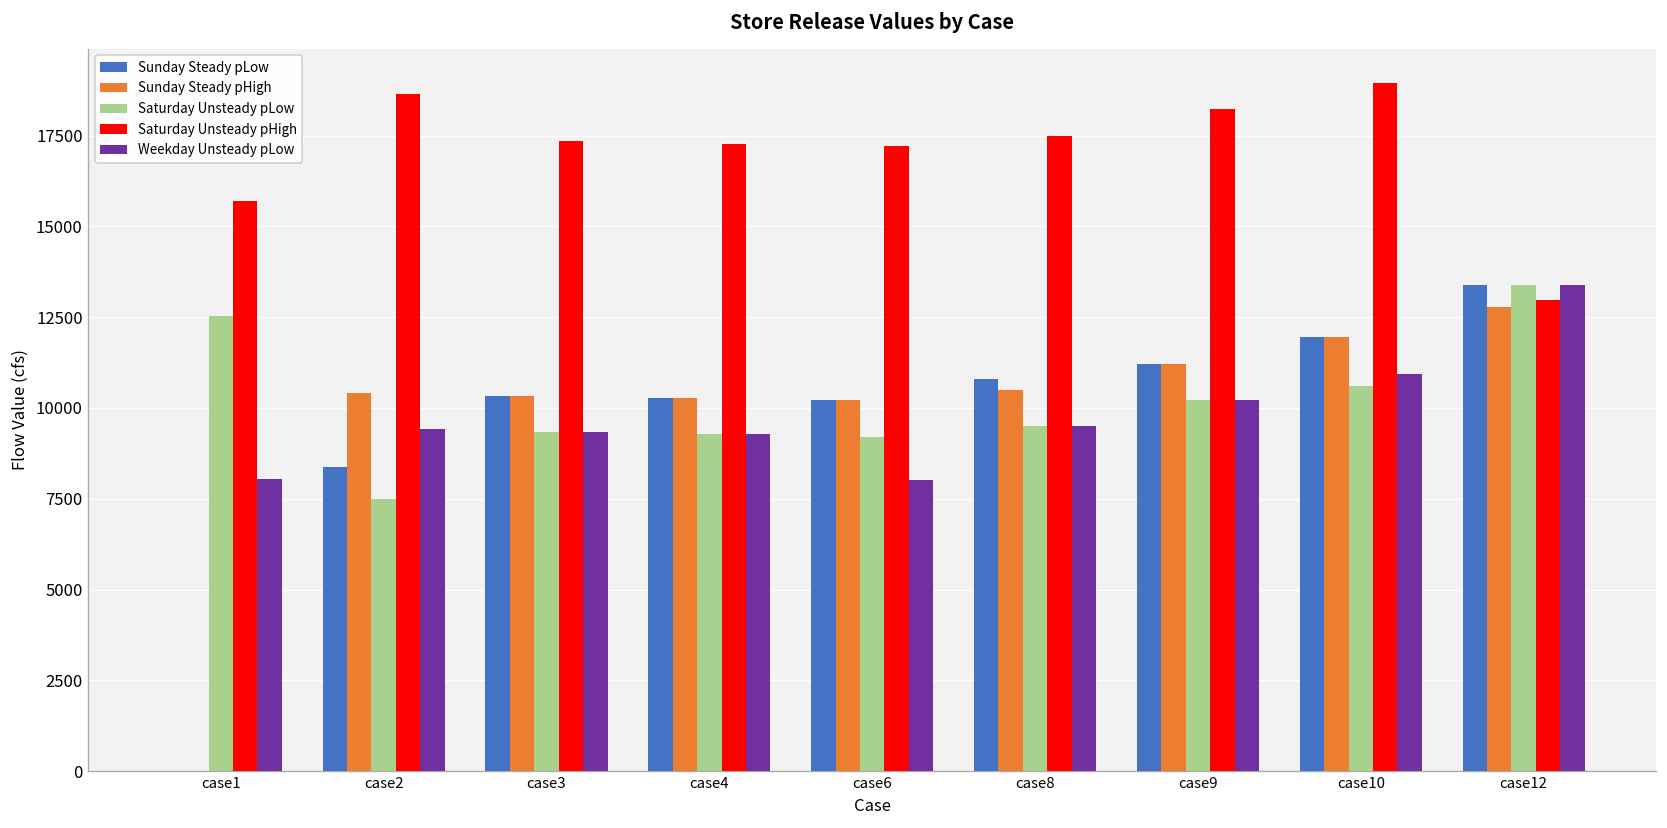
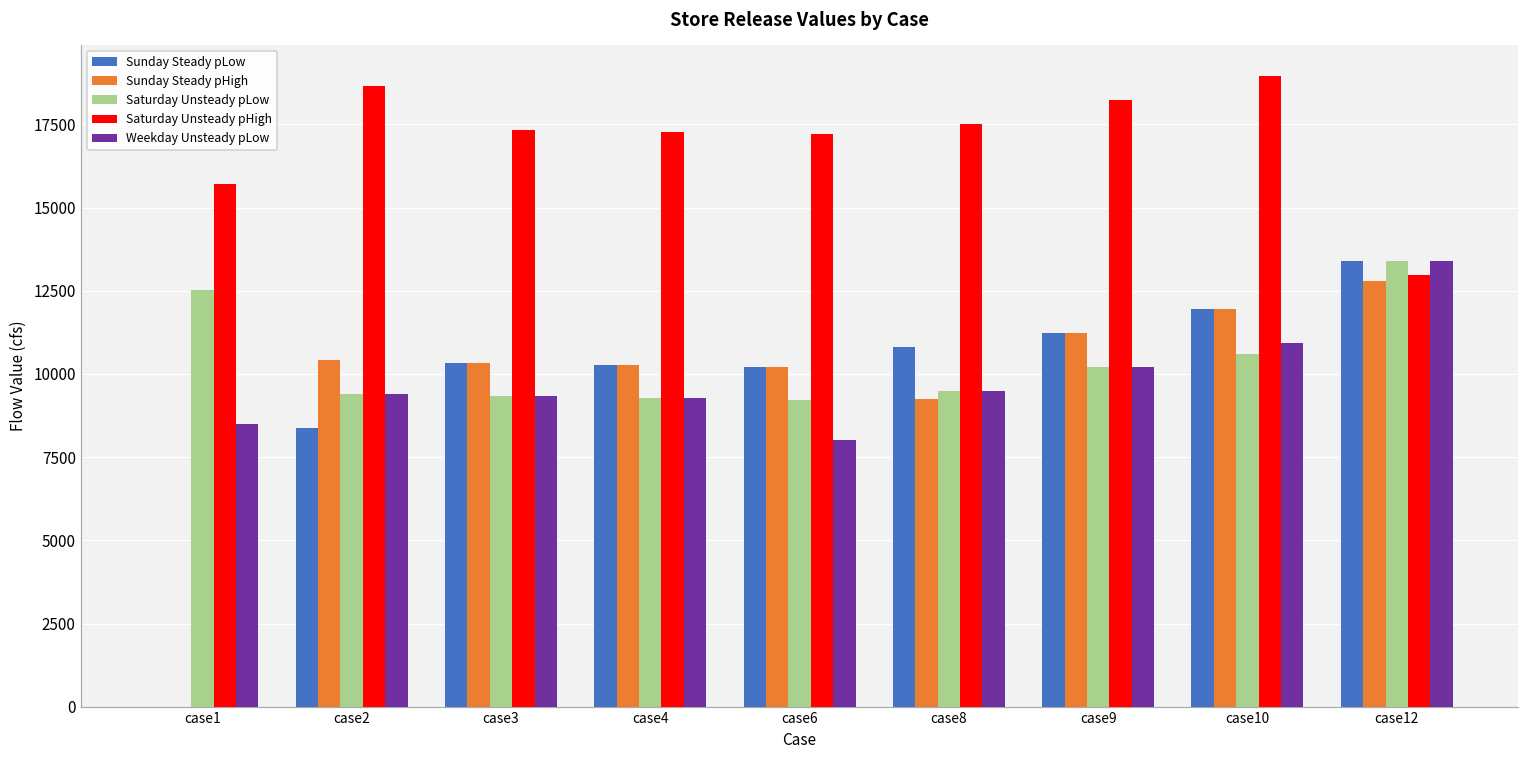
Weekday Unsteady pLow, case1: 8100 -> 8500
Saturday Unsteady pLow, case2: 7500 -> 9400
Sunday Steady pHigh, case8: 10500 -> 9300
